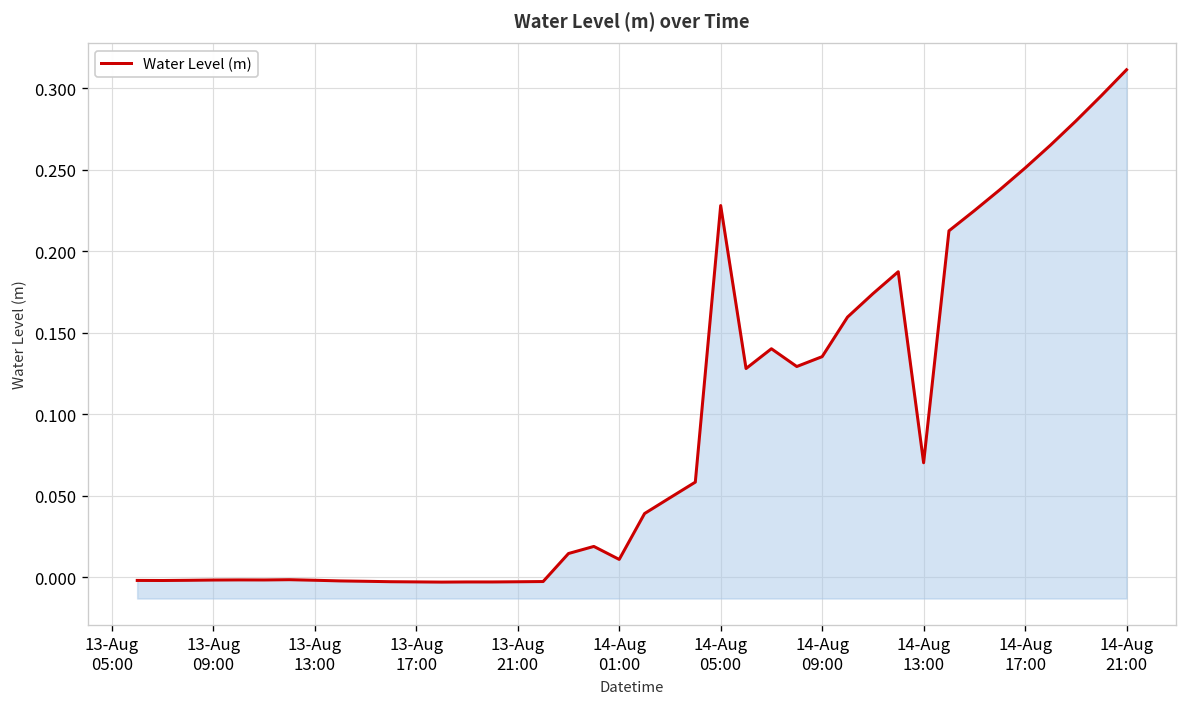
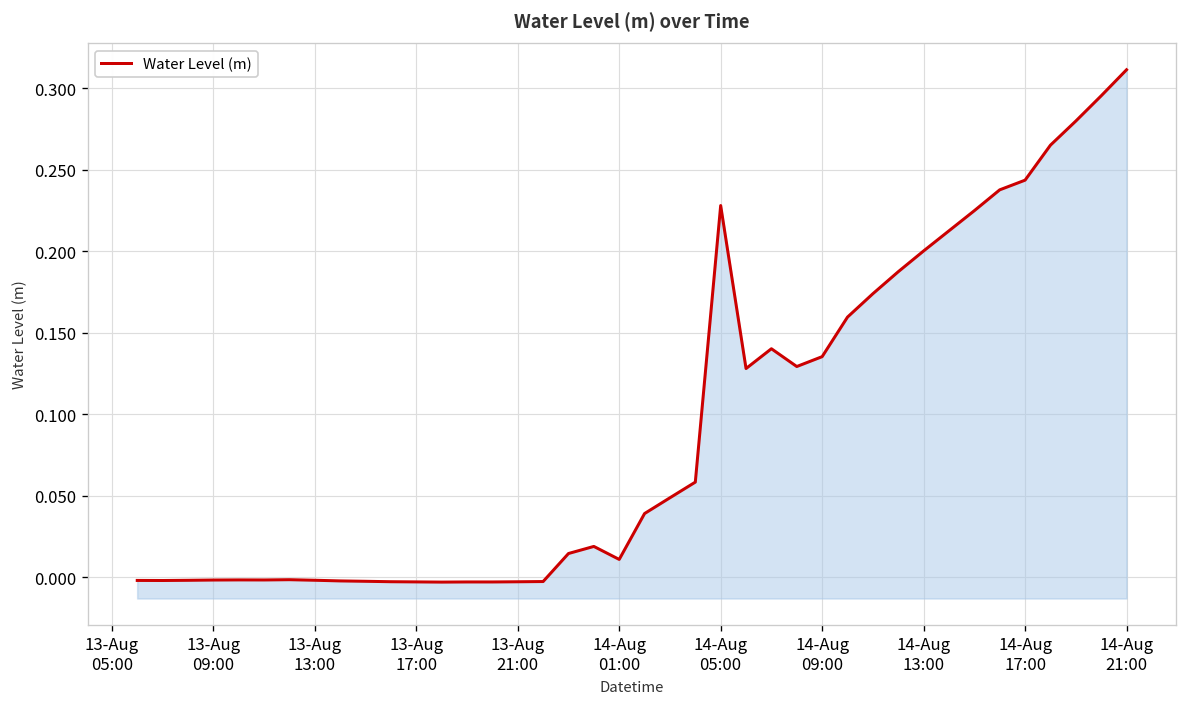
14-Aug 13:00: 0.070 -> 0.200
14-Aug 17:00: 0.251 -> 0.244
